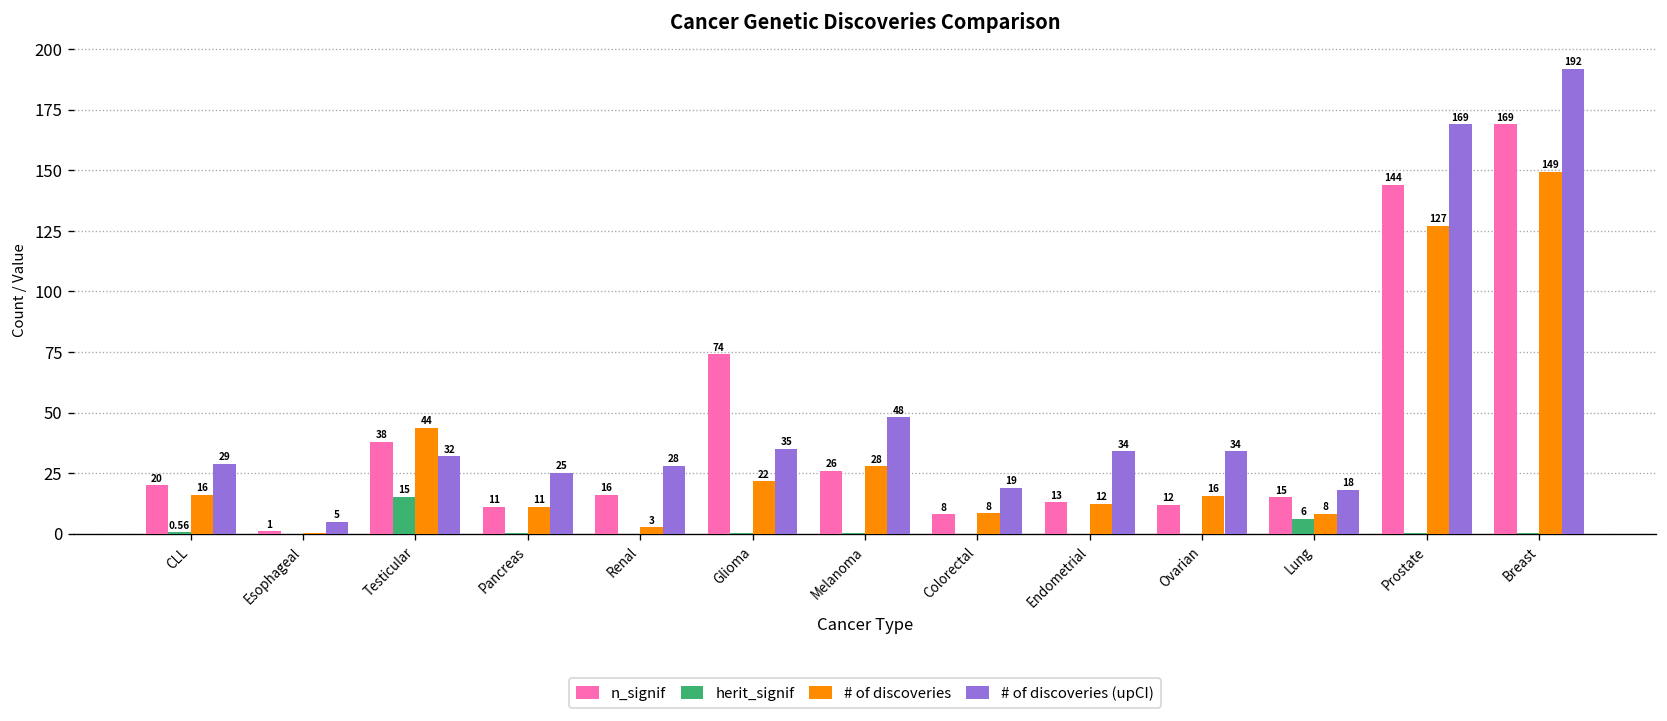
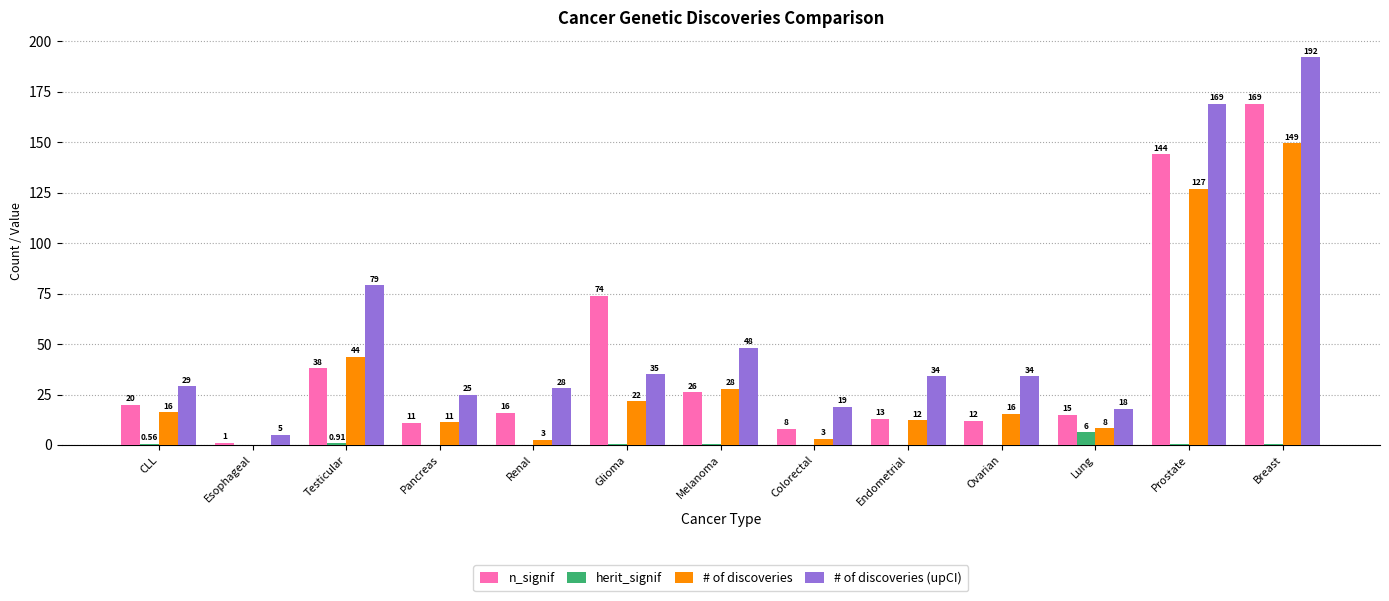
herit_signif, Testicular: 15 -> 0.91
# of discoveries (upCI), Testicular: 32 -> 79
# of discoveries, Colorectal: 8 -> 3
